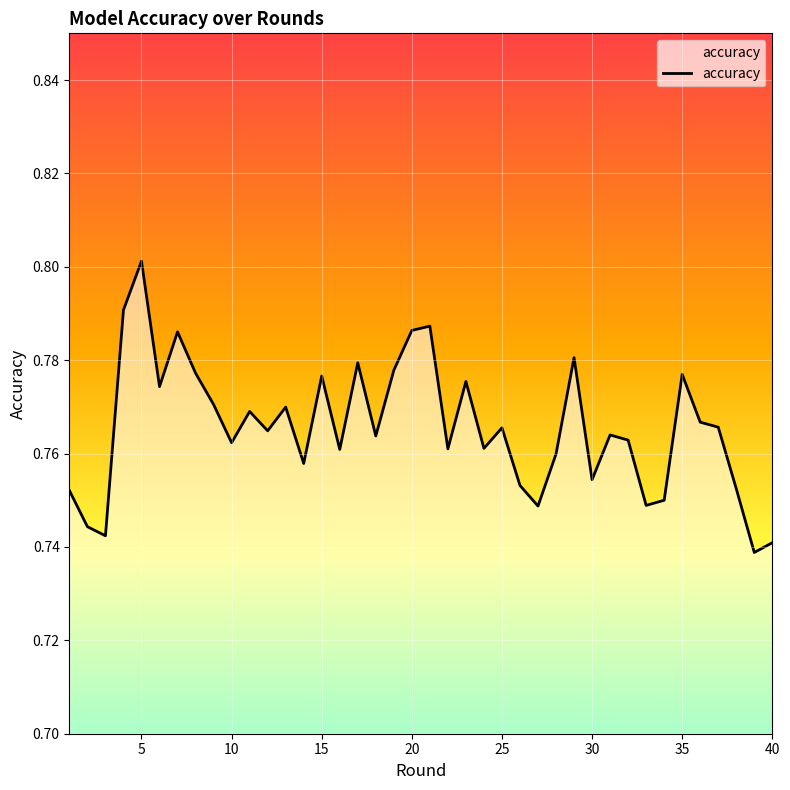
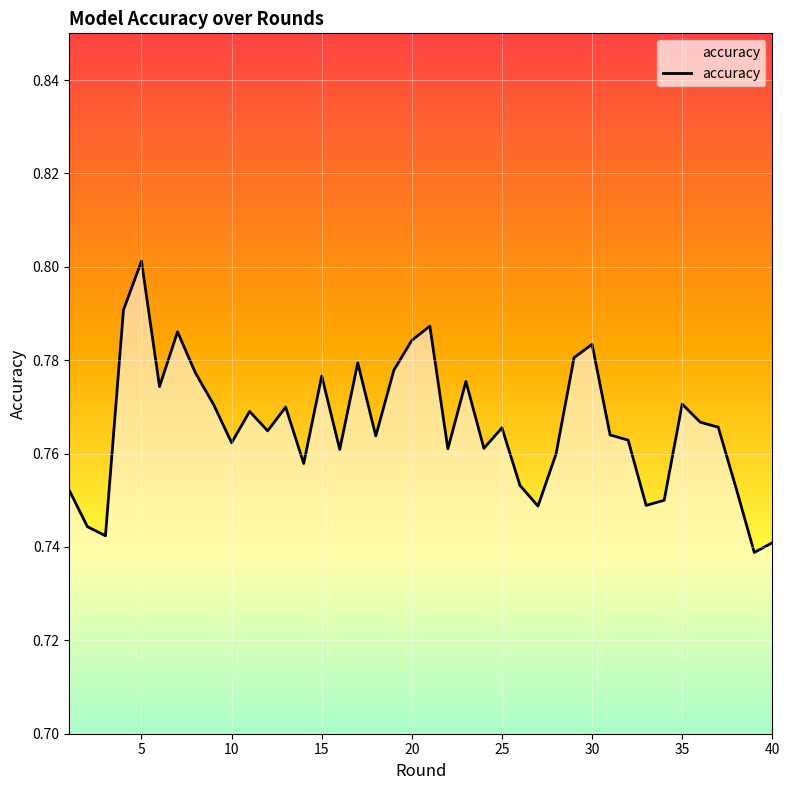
20: 0.786 -> 0.784
30: 0.754 -> 0.783
35: 0.777 -> 0.771
